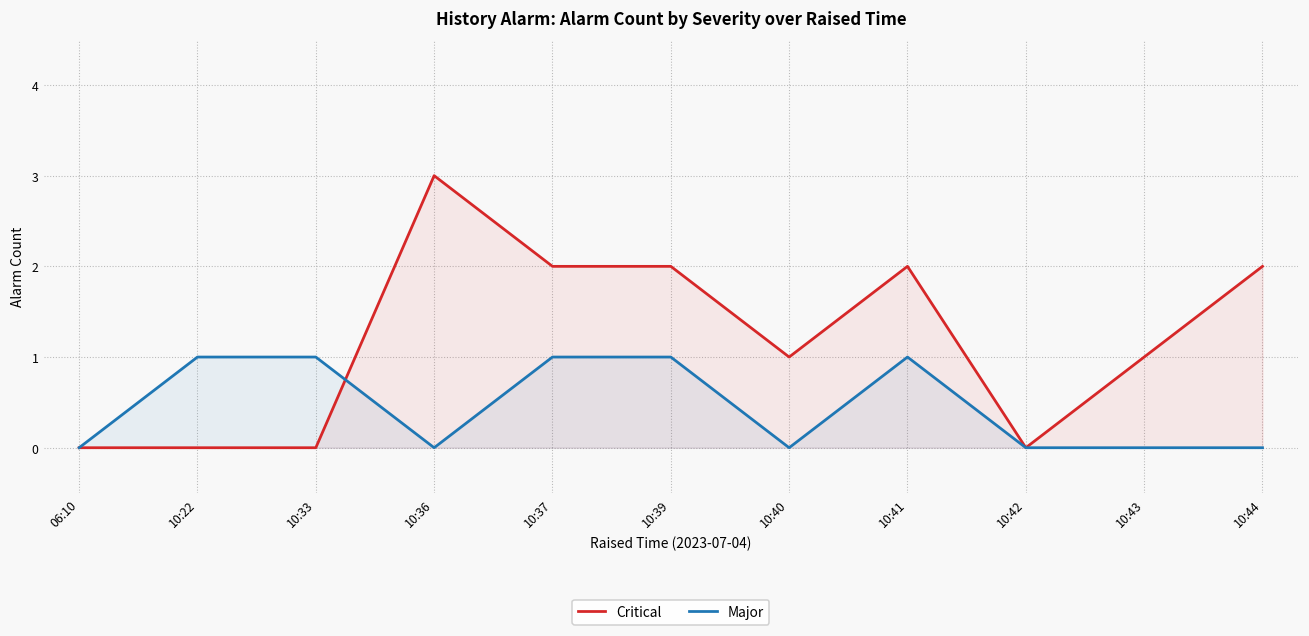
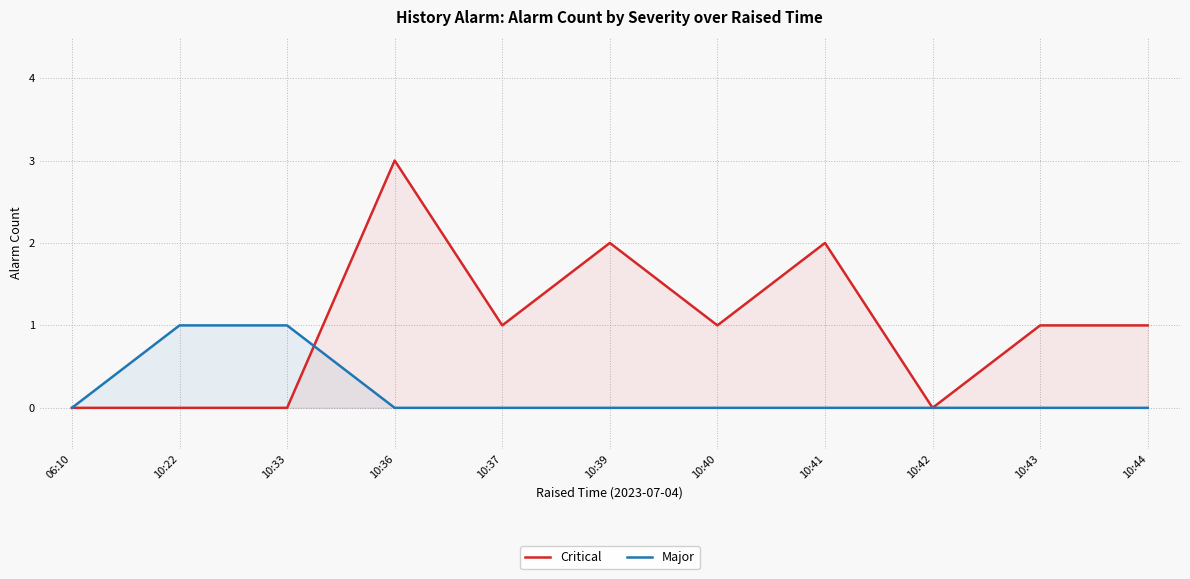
Critical, 10:37: 2 -> 1
Major, 10:37: 1 -> 0
Major, 10:39: 1 -> 0
Major, 10:41: 1 -> 0
Critical, 10:44: 2 -> 1
